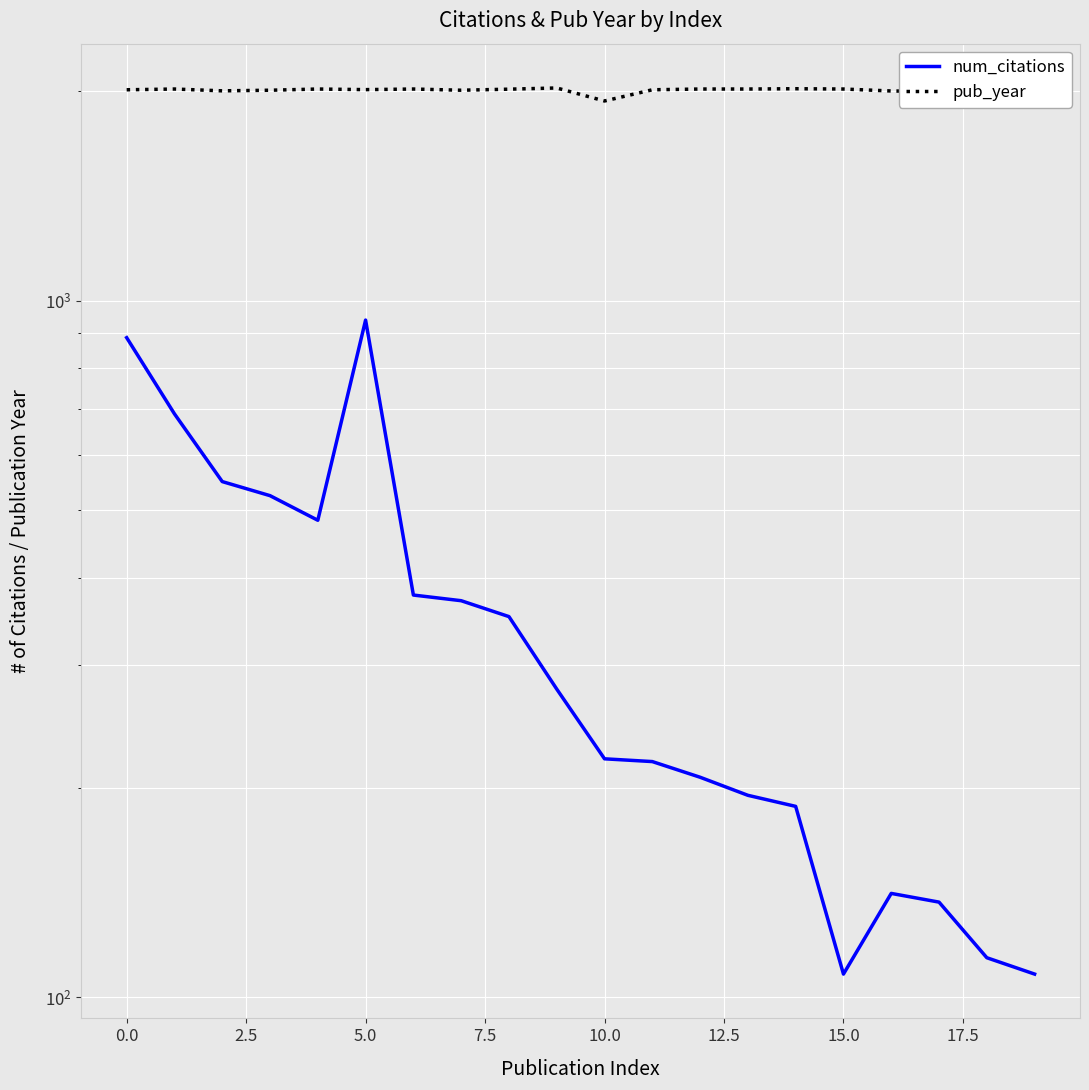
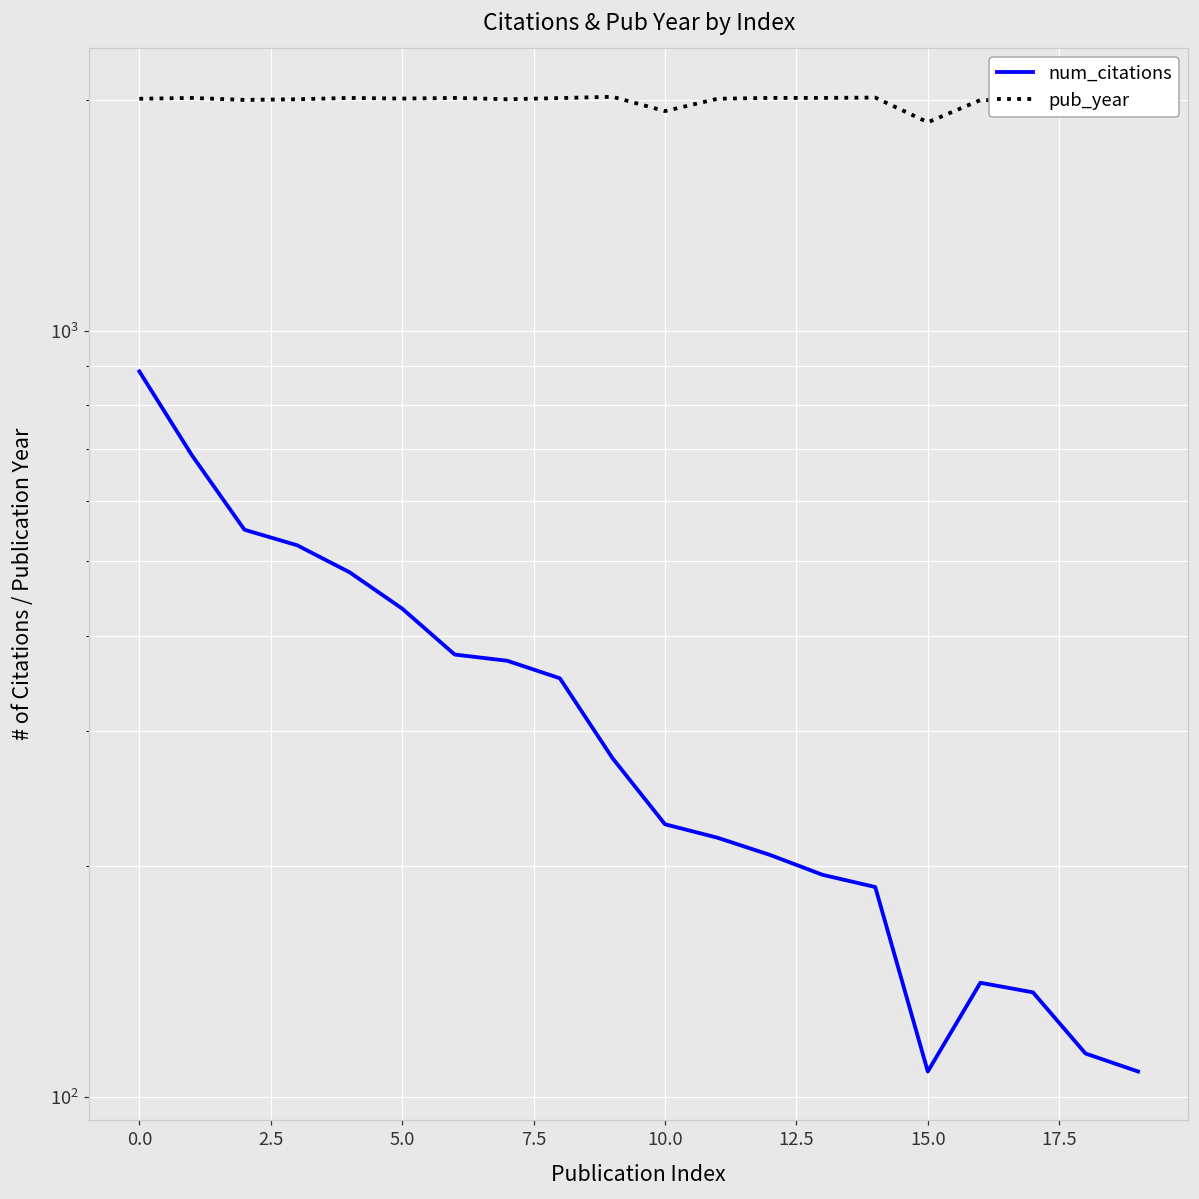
num_citations, 5.0: 940 -> 430
num_citations, 10.0: 220 -> 227
pub_year, 15.0: 2010 -> 1870
